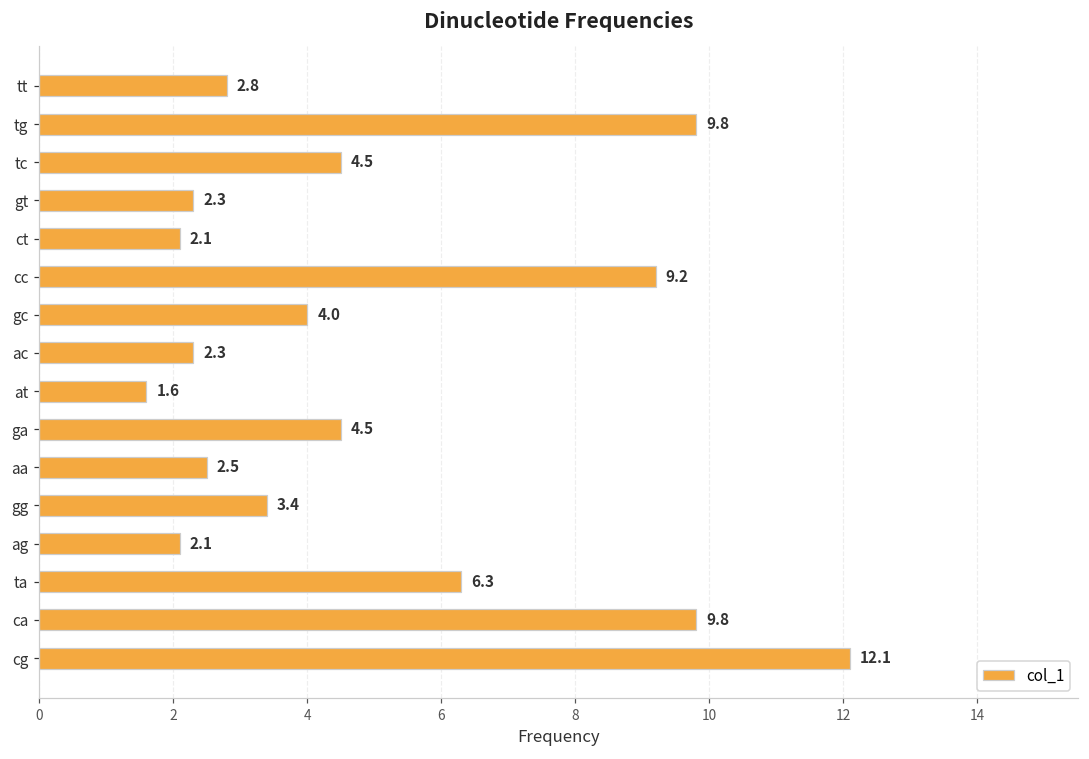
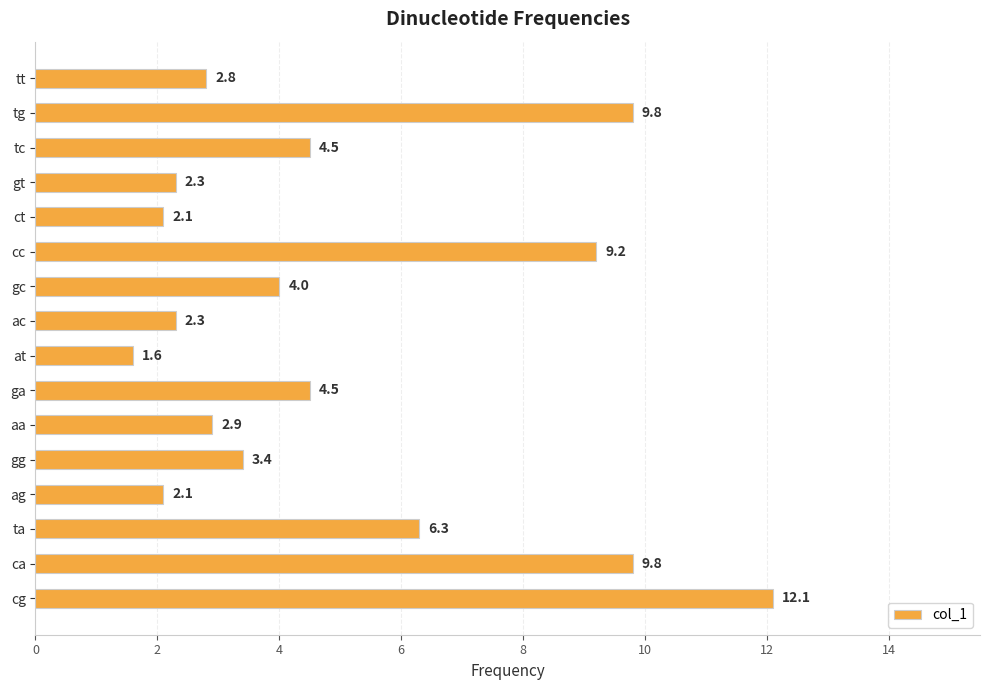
aa: 2.5 -> 2.9
